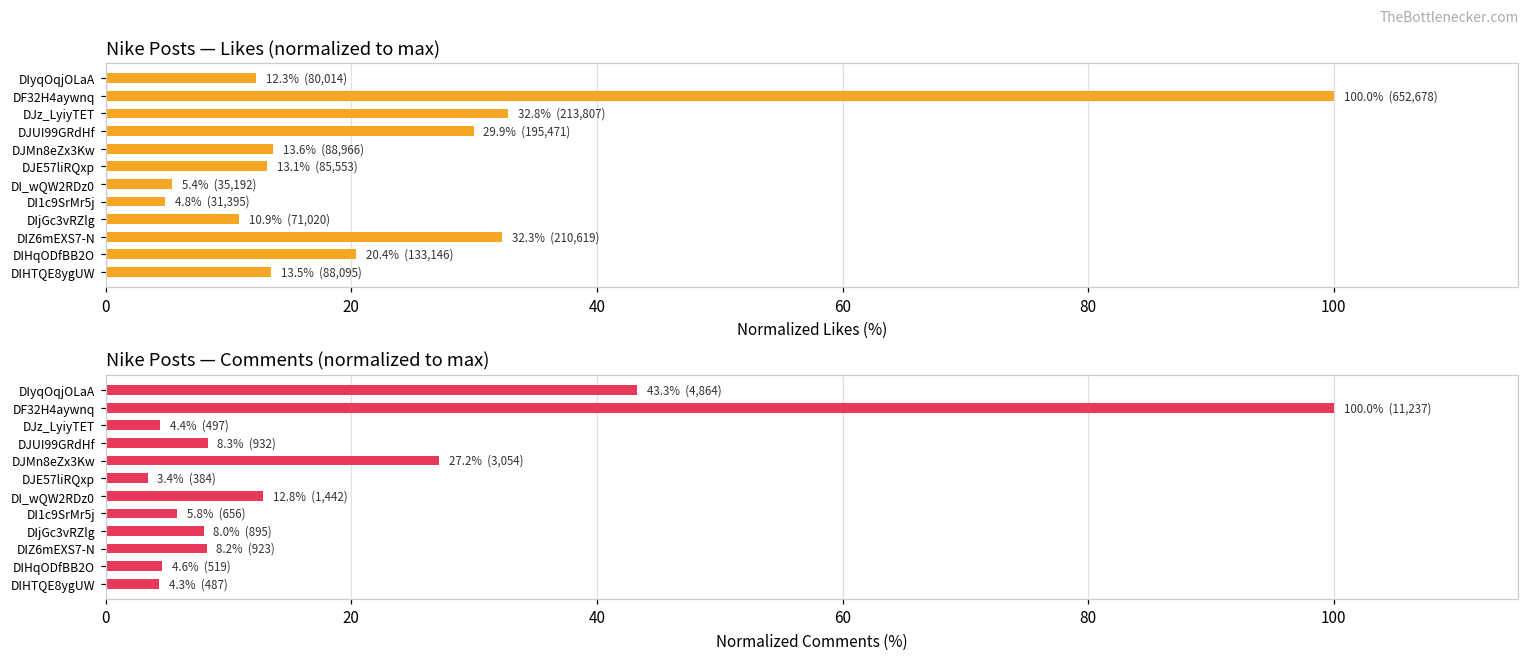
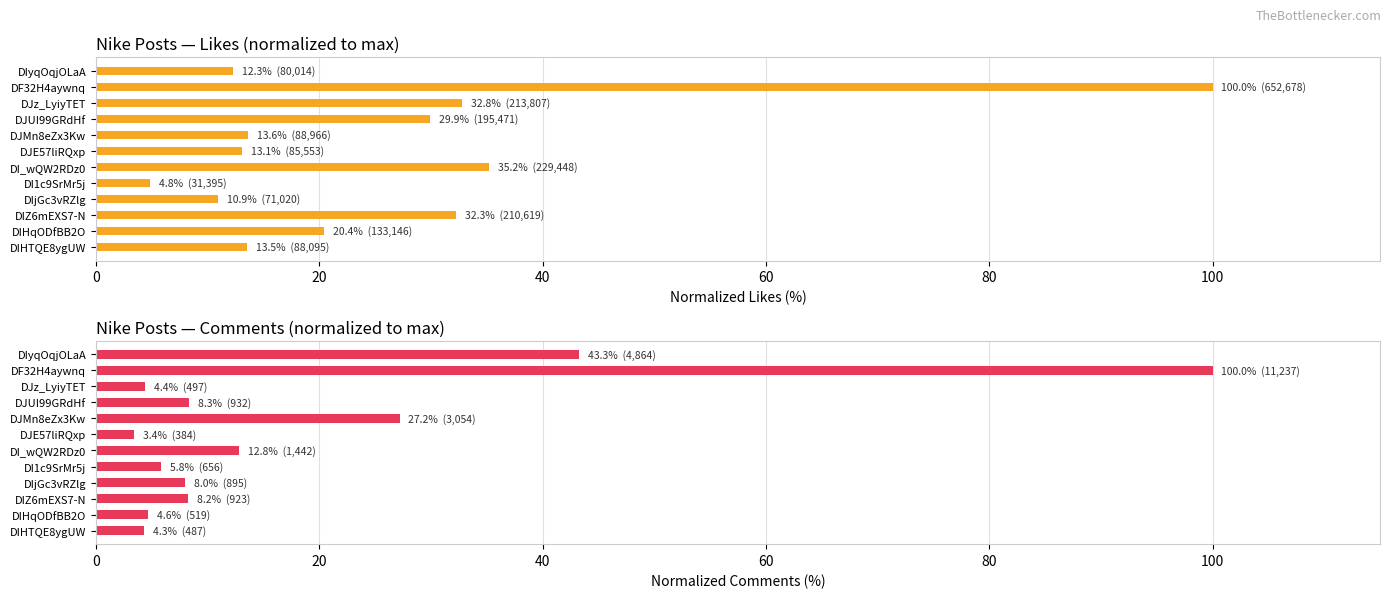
Nike Posts — Likes (normalized to max), DI_wQW2RDz0: 5.4% (35,192) -> 35.2% (229,448)
